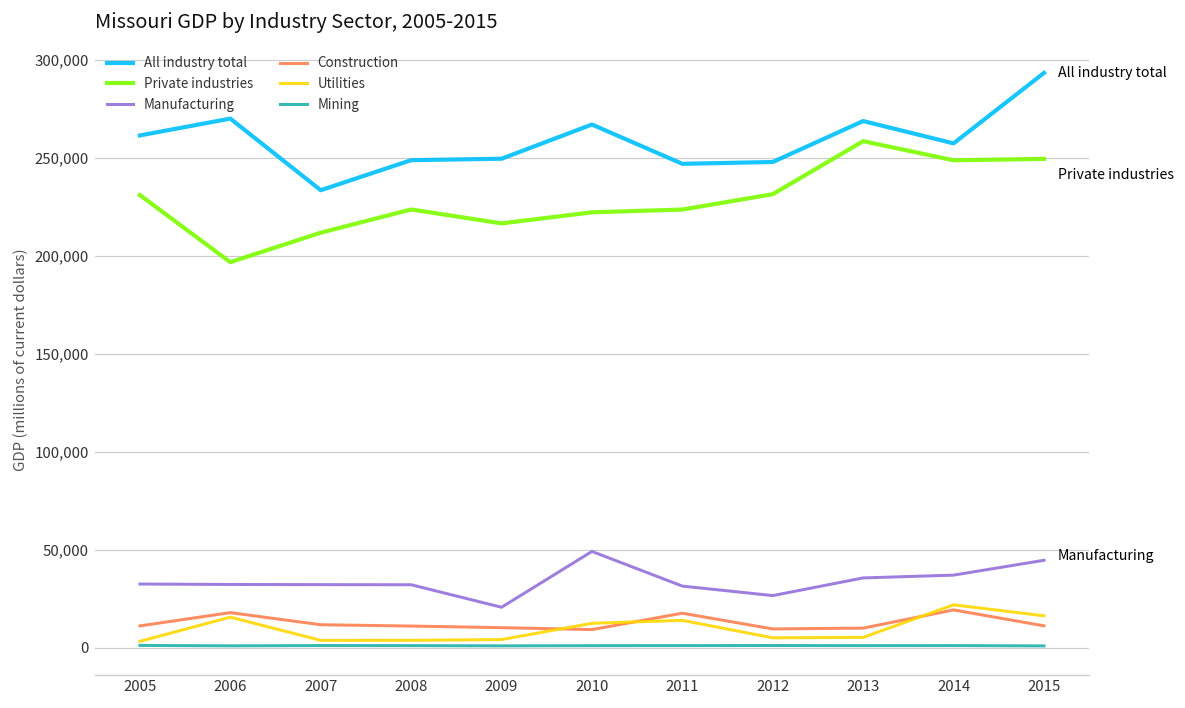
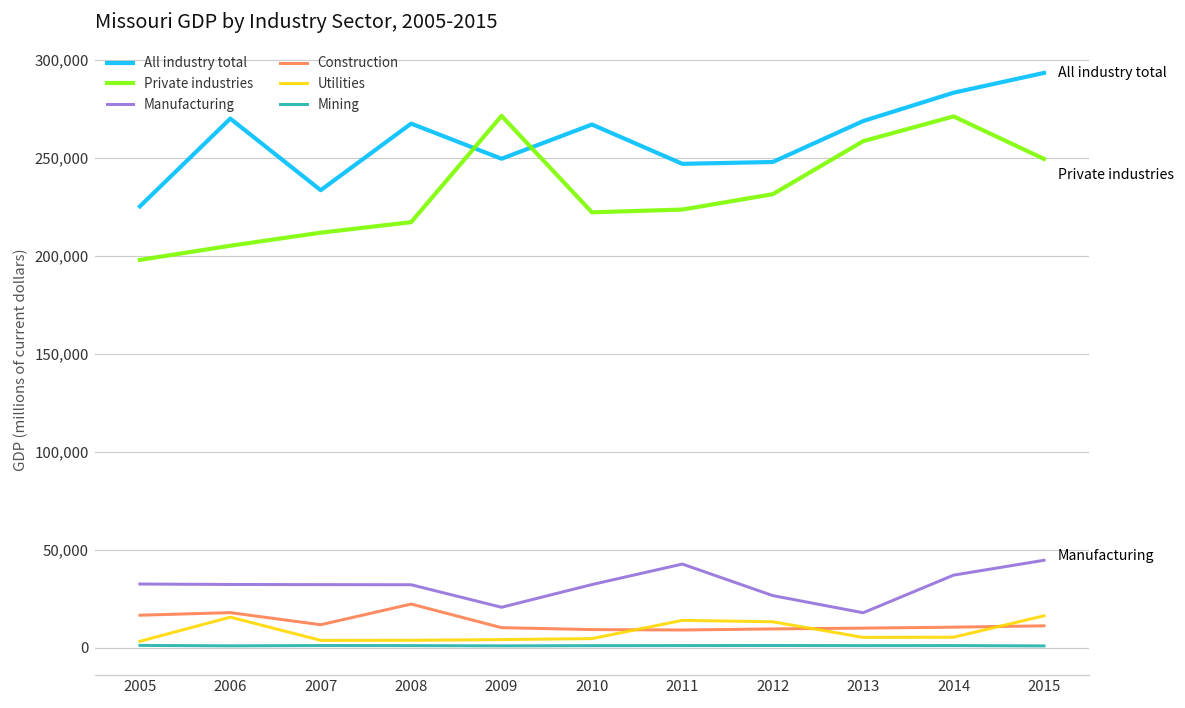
All industry total, 2005: 261,000 -> 225,000
Private industries, 2005: 231,000 -> 198,000
Construction, 2005: 11,000 -> 17,000
Private industries, 2006: 197,000 -> 205,000
All industry total, 2008: 249,000 -> 268,000
Private industries, 2008: 224,000 -> 217,000
Construction, 2008: 11,000 -> 22,000
Private industries, 2009: 217,000 -> 271,000
Manufacturing, 2010: 49,000 -> 32,000
Utilities, 2010: 12,000 -> 5,000
Manufacturing, 2011: 31,000 -> 43,000
Construction, 2011: 18,000 -> 9,000
Utilities, 2012: 5,000 -> 13,000
Manufacturing, 2013: 36,000 -> 18,000
All industry total, 2014: 257,000 -> 283,000
Private industries, 2014: 249,000 -> 271,000
Construction, 2014: 19,000 -> 10,000
Utilities, 2014: 22,000 -> 5,000
